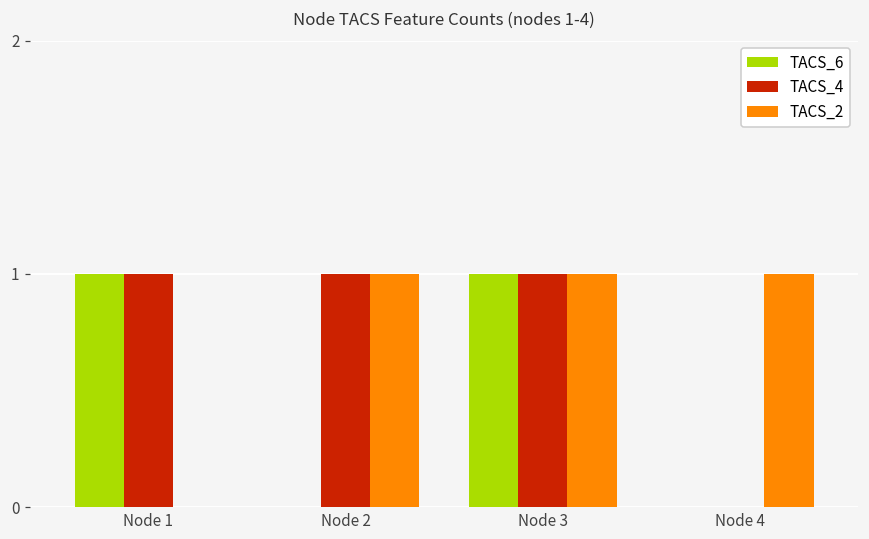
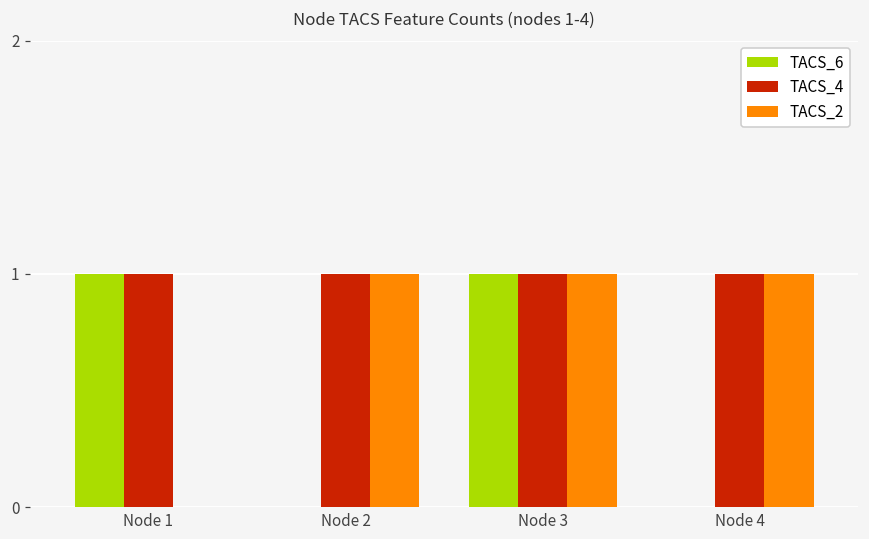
TACS_4, Node 4: 0 -> 1
